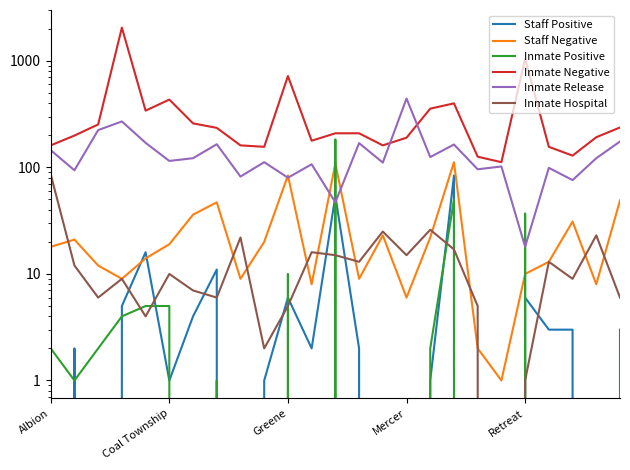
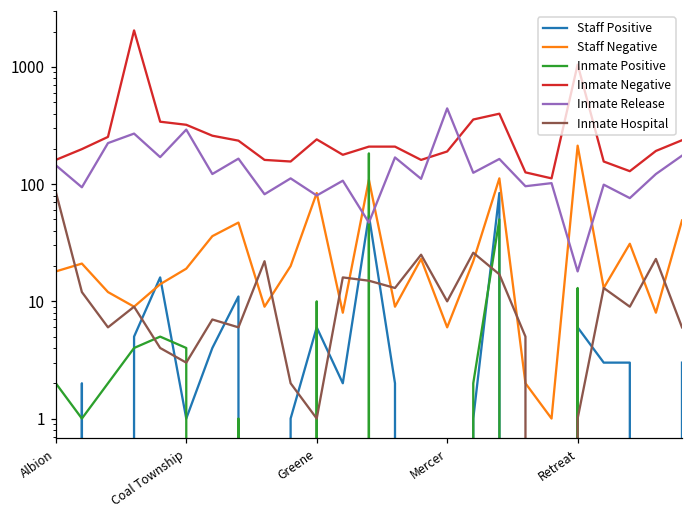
Inmate Positive, Coal Township: 5 -> 4
Inmate Negative, Coal Township: 430 -> 320
Inmate Release, Coal Township: 120 -> 290
Inmate Hospital, Coal Township: 10 -> 3
Inmate Negative, Greene: 700 -> 240
Inmate Hospital, Greene: 5 -> 1
Inmate Hospital, Mercer: 15 -> 10
Staff Negative, Retreat: 10 -> 210
Inmate Positive, Retreat: 37 -> 13
